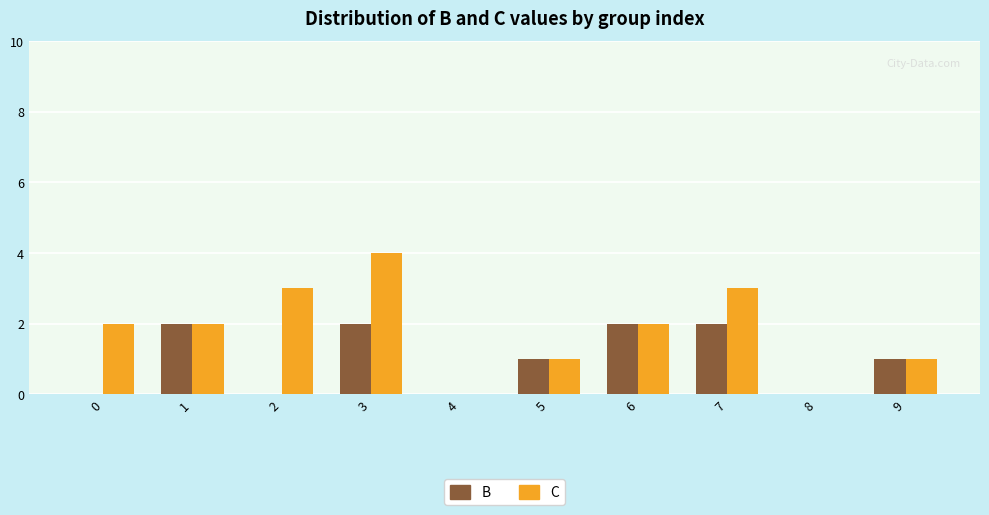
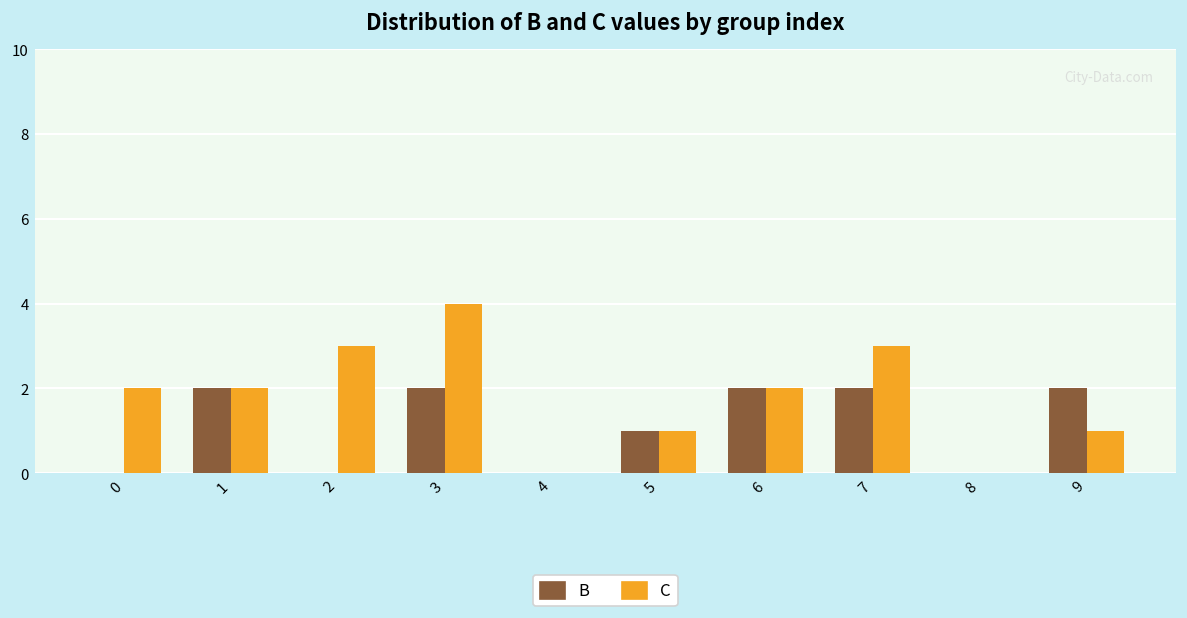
B, 9: 1 -> 2
